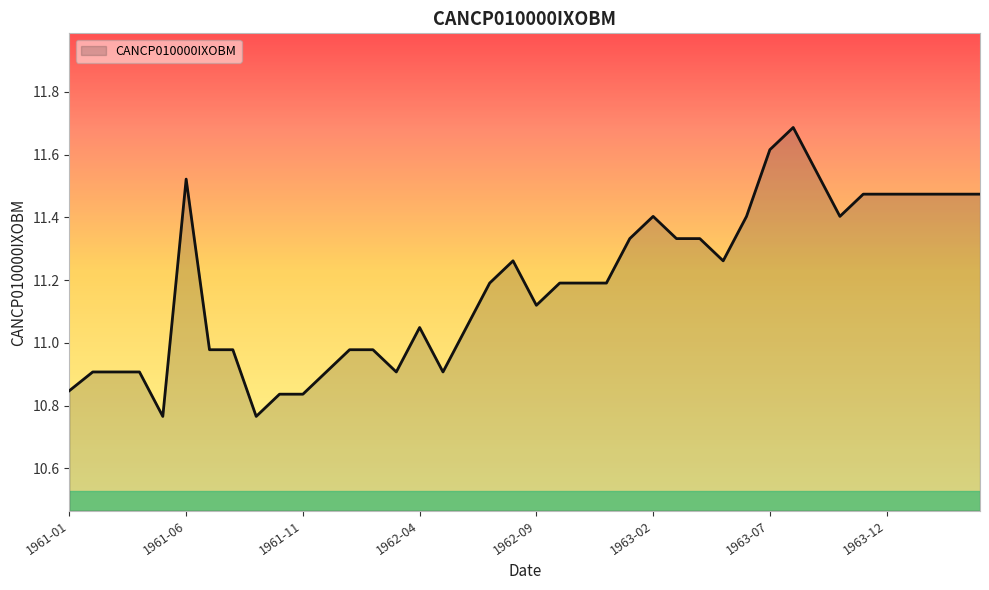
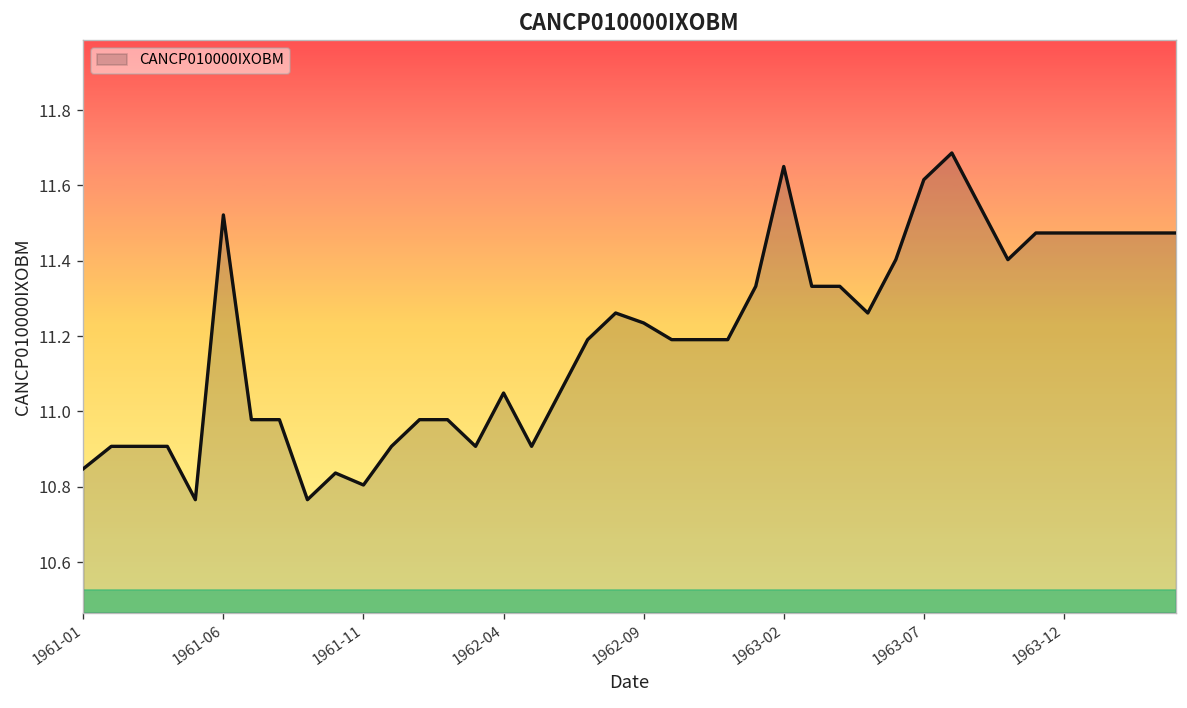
1961-11: 10.84 -> 10.80
1962-09: 11.12 -> 11.23
1963-02: 11.40 -> 11.65
